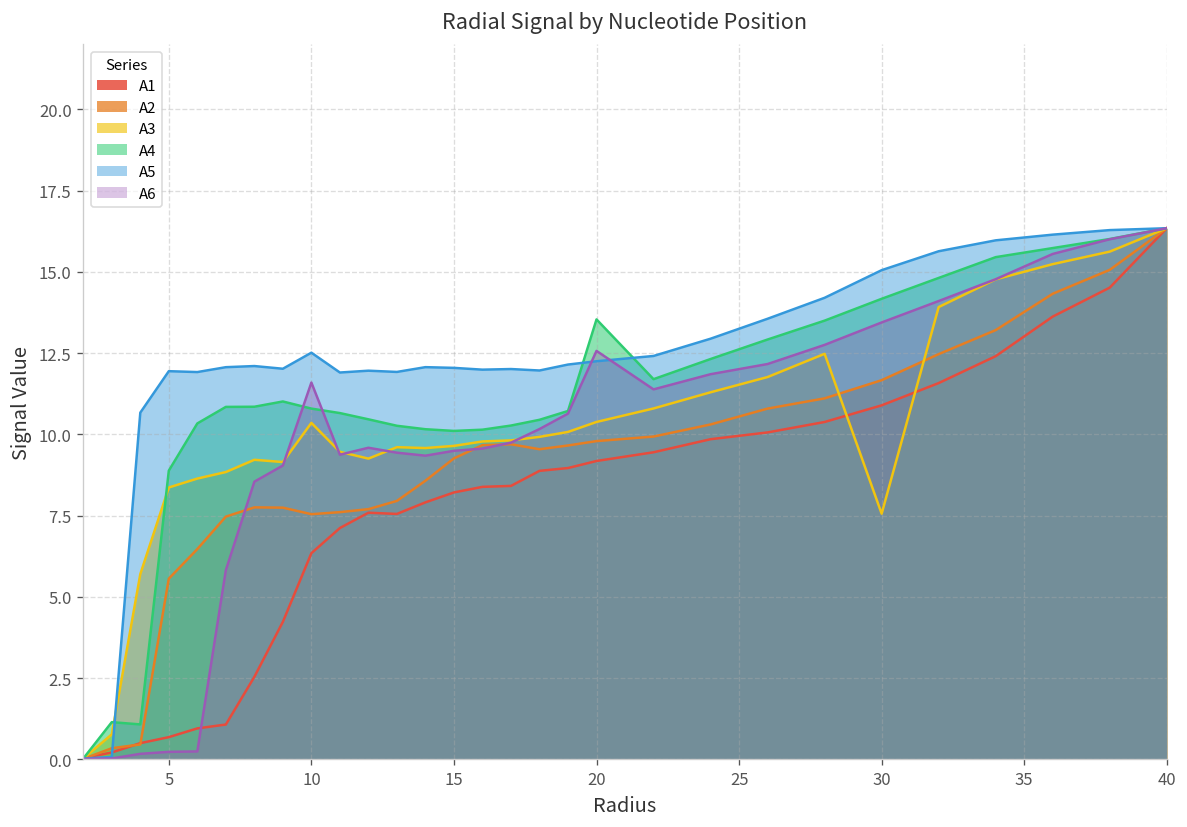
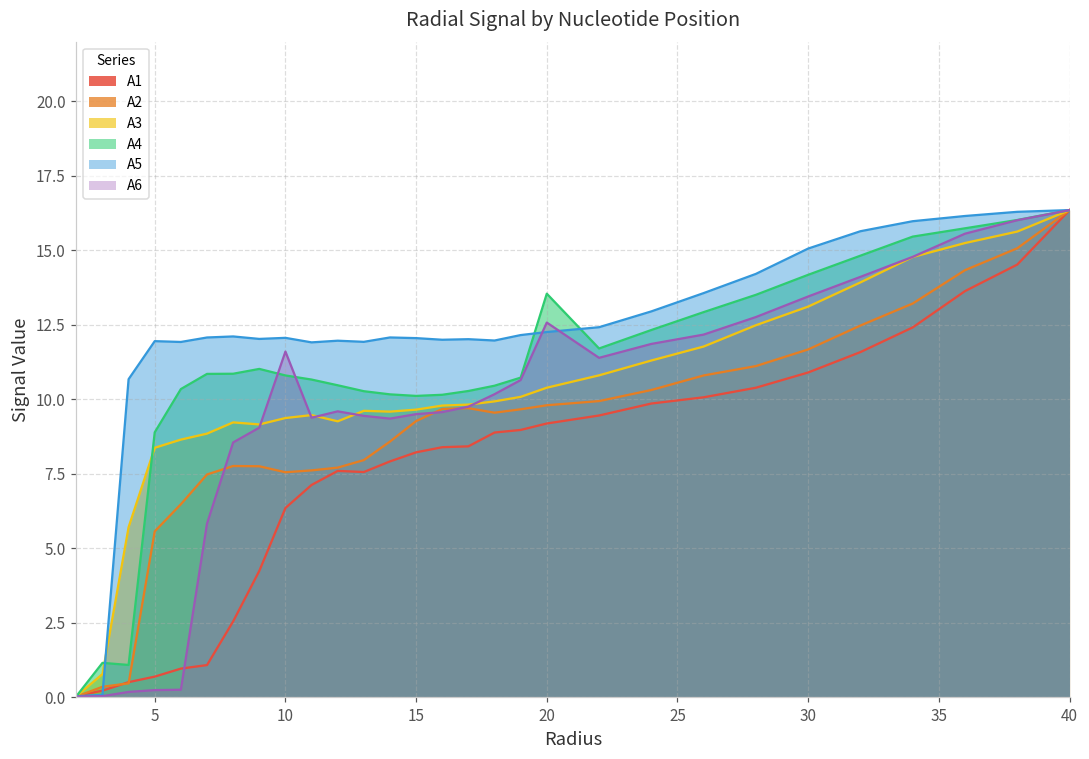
A3, 10: 10.4 -> 9.4
A5, 10: 12.5 -> 12.1
A3, 30: 7.6 -> 13.1
